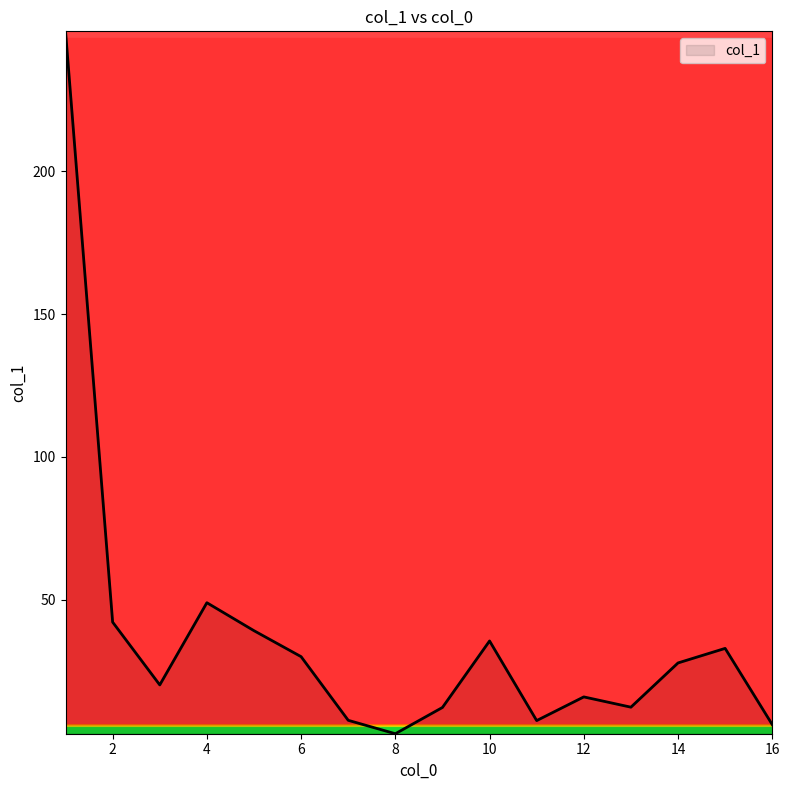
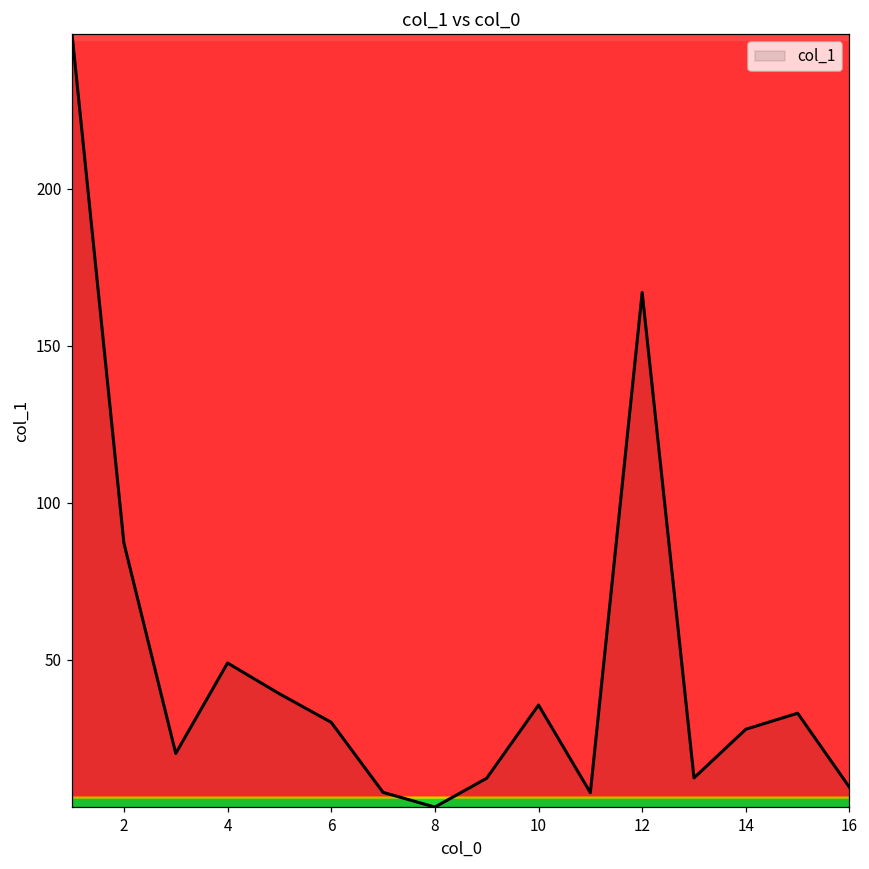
2: 42 -> 87
12: 16 -> 167
16: 6 -> 9
